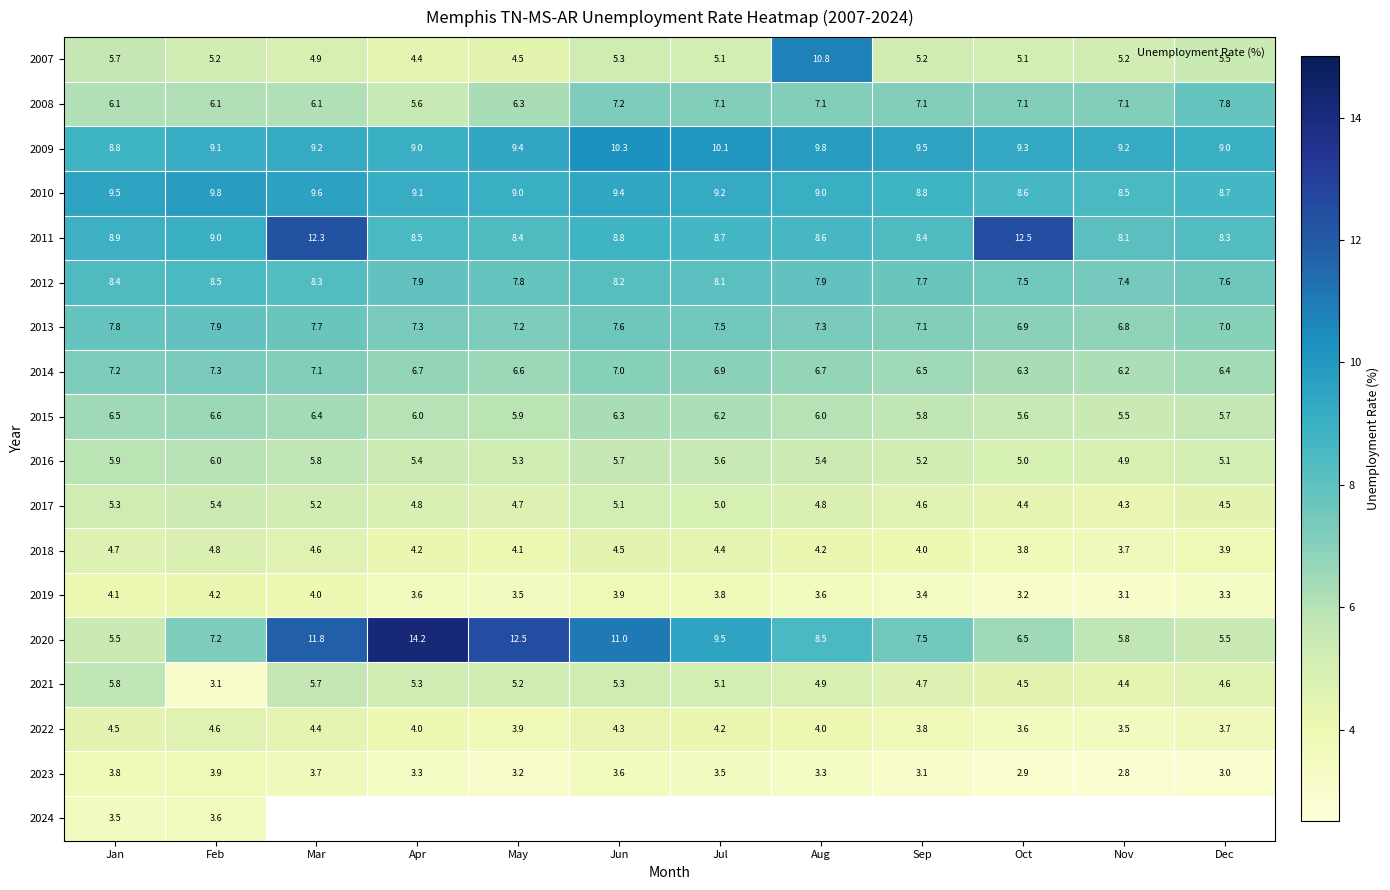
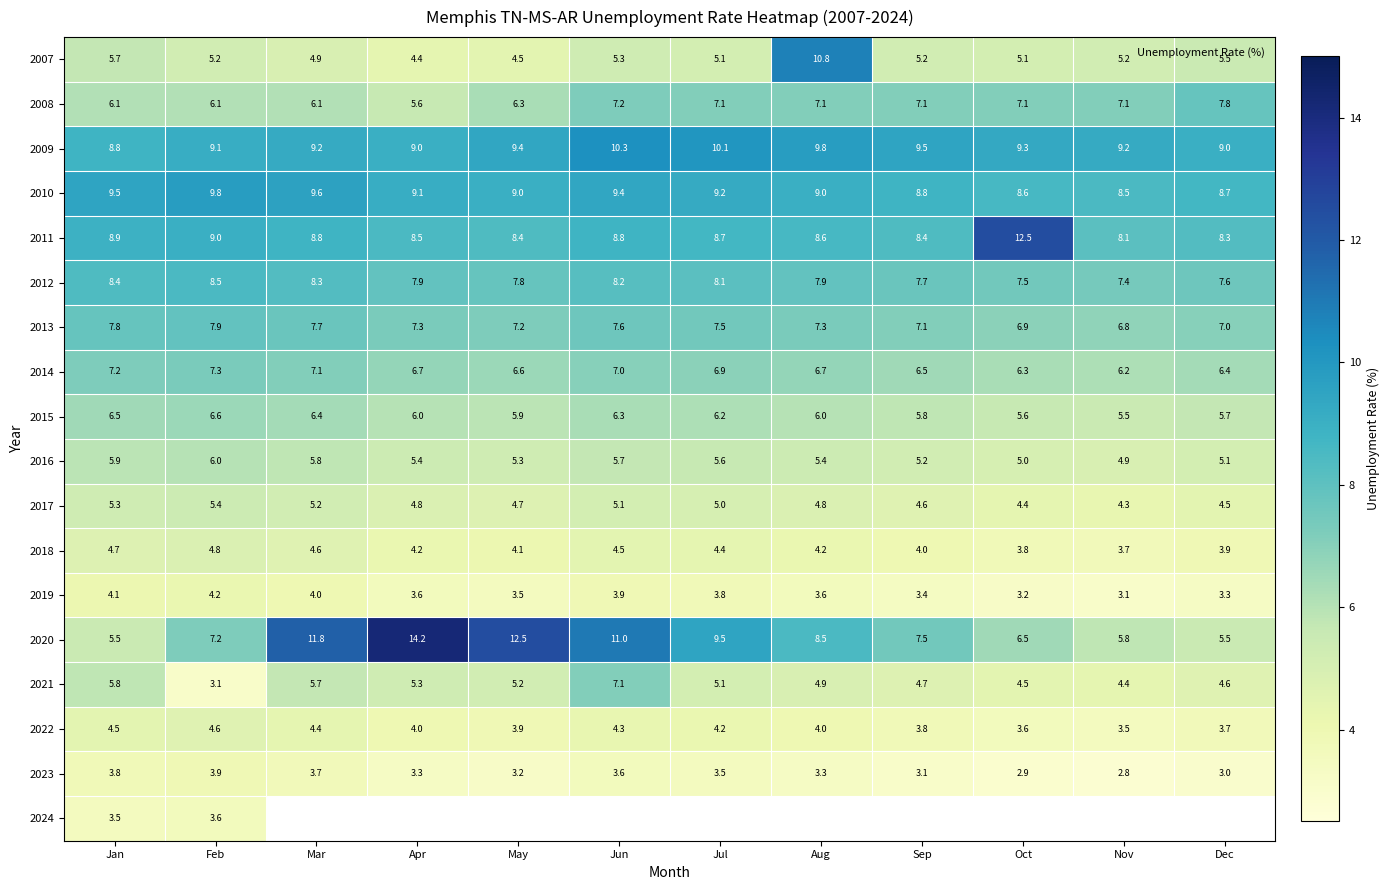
2011, Mar: 12.3 -> 8.8
2021, Jun: 5.3 -> 7.1
